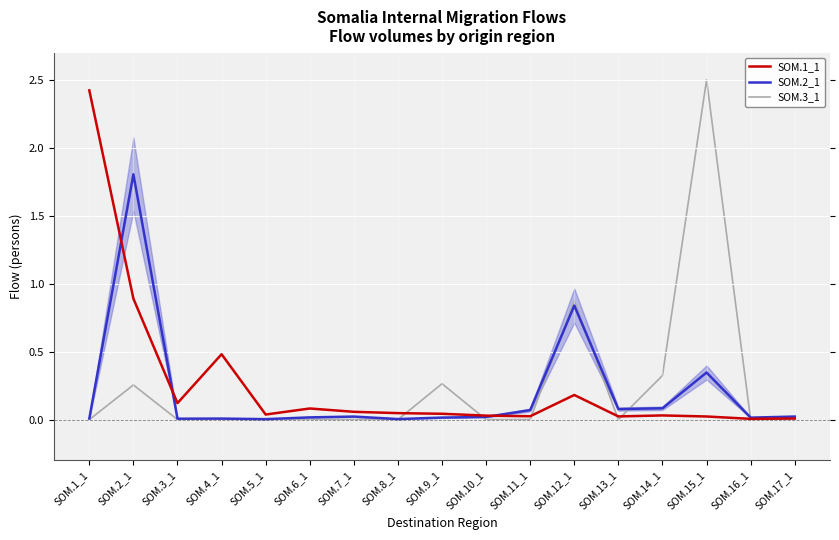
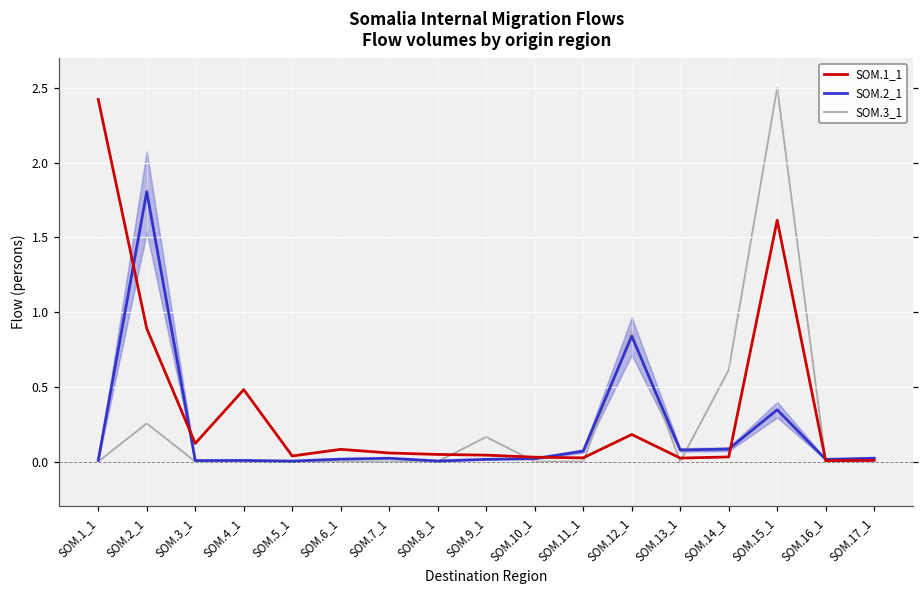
SOM.3_1, SOM.9_1: 0.26 -> 0.16
SOM.3_1, SOM.14_1: 0.32 -> 0.61
SOM.1_1, SOM.15_1: 0.02 -> 1.61
